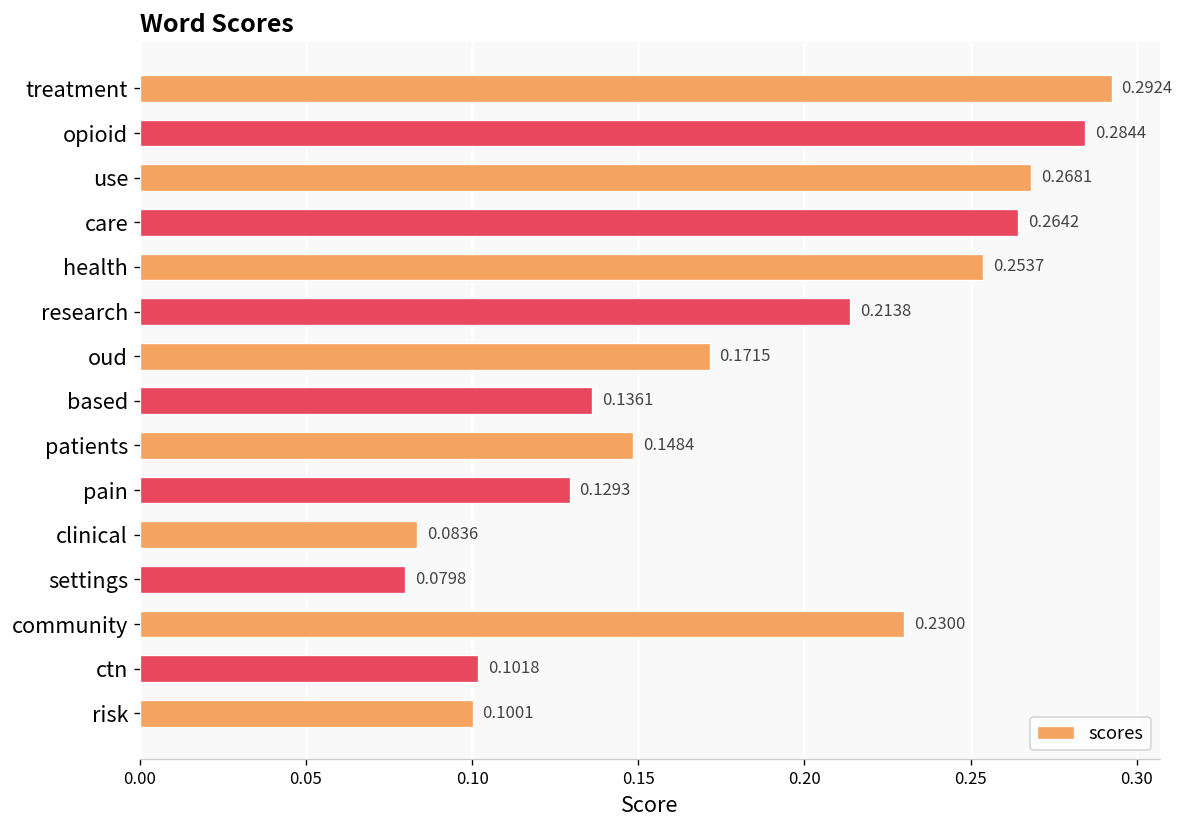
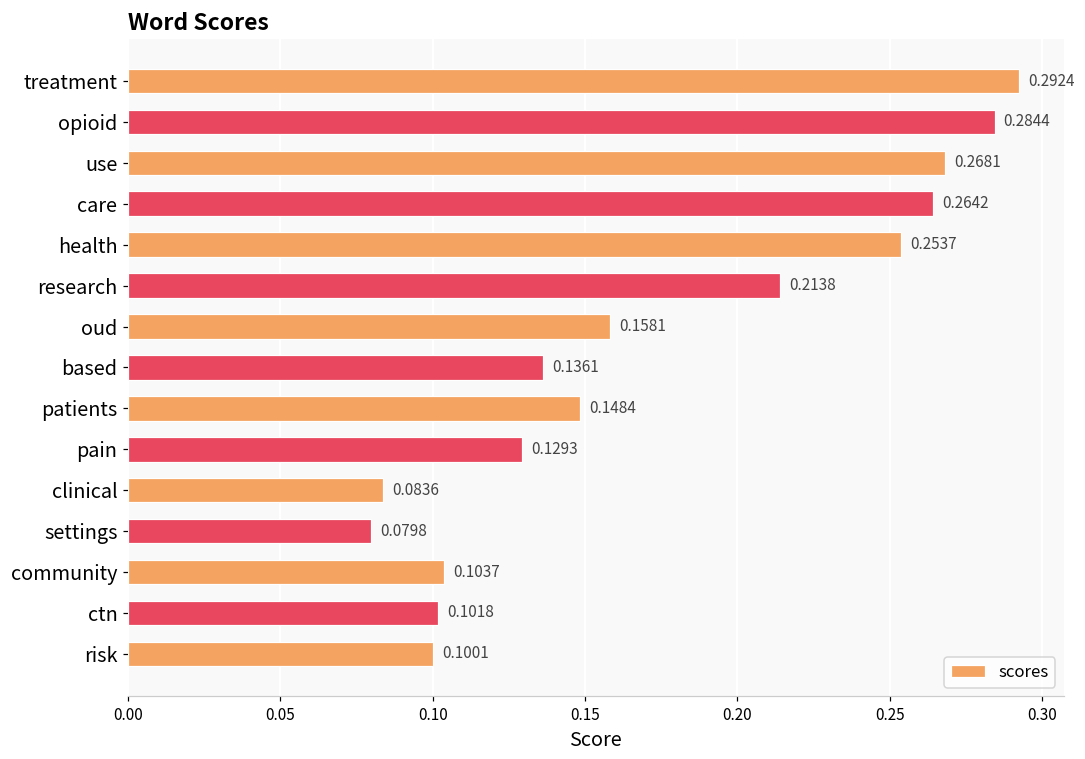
oud: 0.1715 -> 0.1581
community: 0.2300 -> 0.1037
